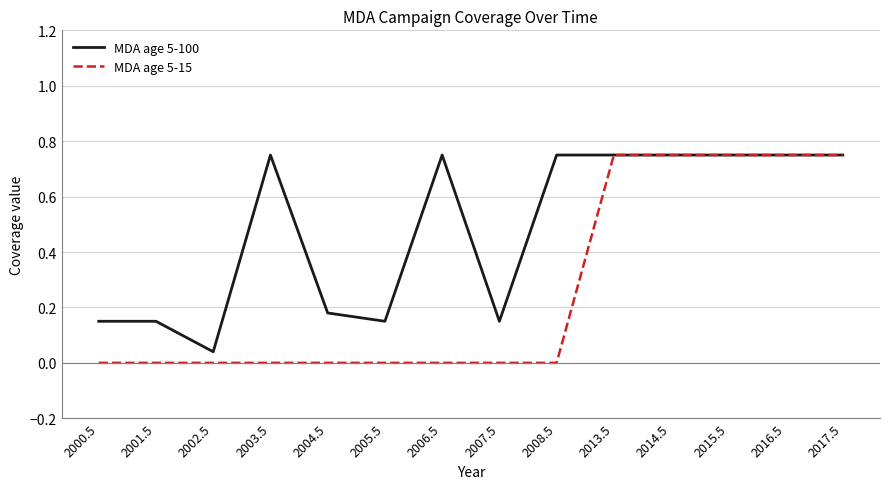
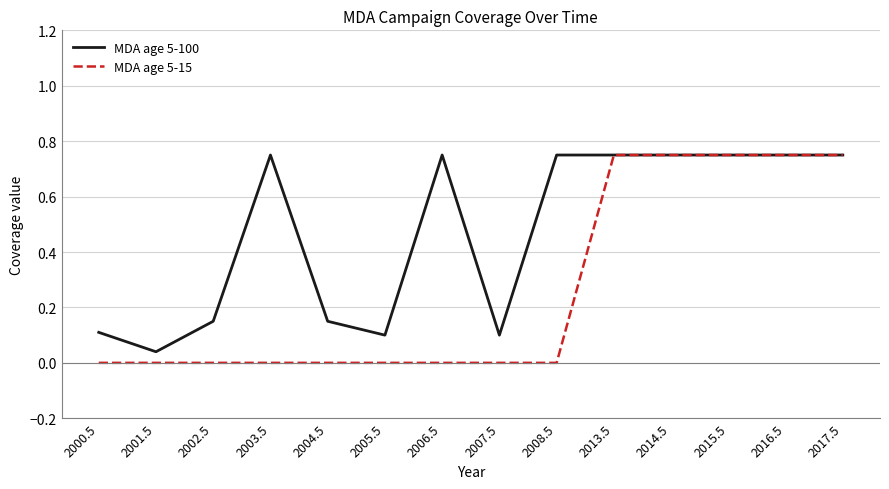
MDA age 5-100, 2000.5: 0.15 -> 0.11
MDA age 5-100, 2001.5: 0.15 -> 0.04
MDA age 5-100, 2002.5: 0.04 -> 0.15
MDA age 5-100, 2004.5: 0.18 -> 0.15
MDA age 5-100, 2005.5: 0.15 -> 0.10
MDA age 5-100, 2007.5: 0.15 -> 0.10
